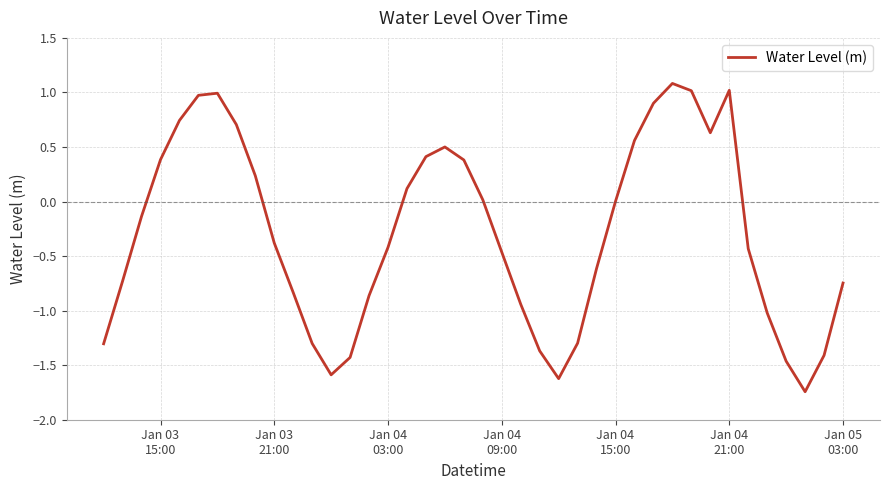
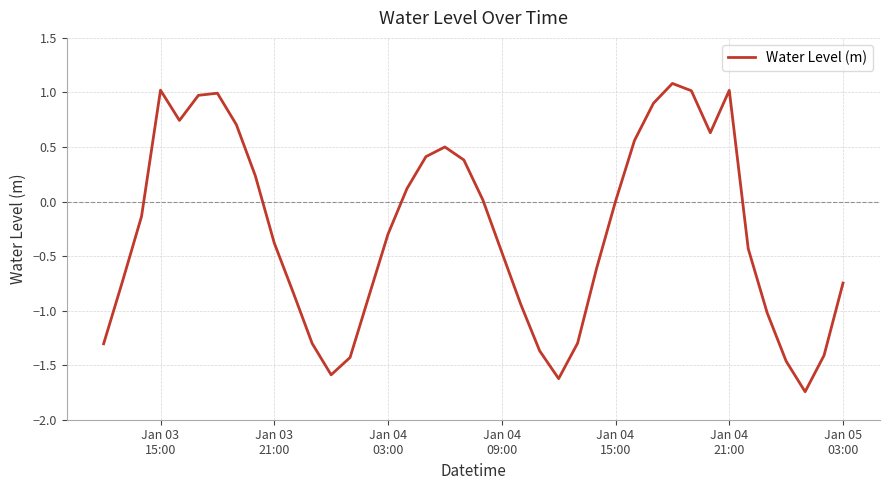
Jan 03 15:00: 0.38 -> 1.02
Jan 04 03:00: -0.42 -> -0.30
